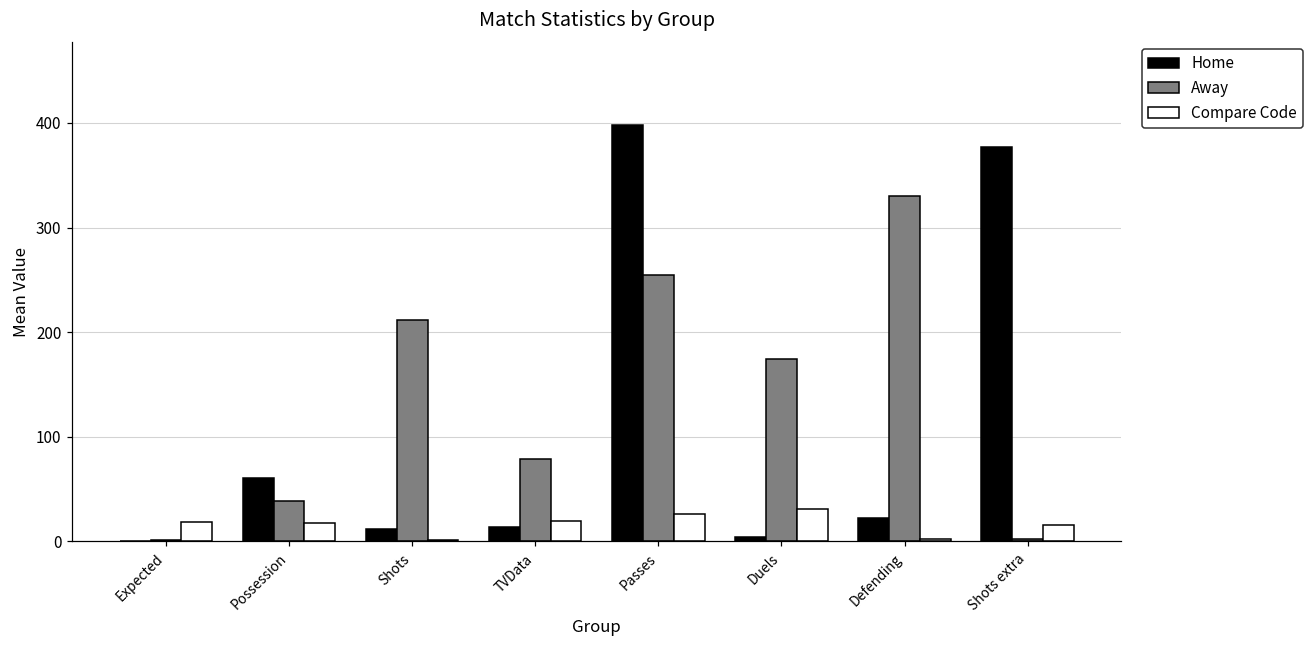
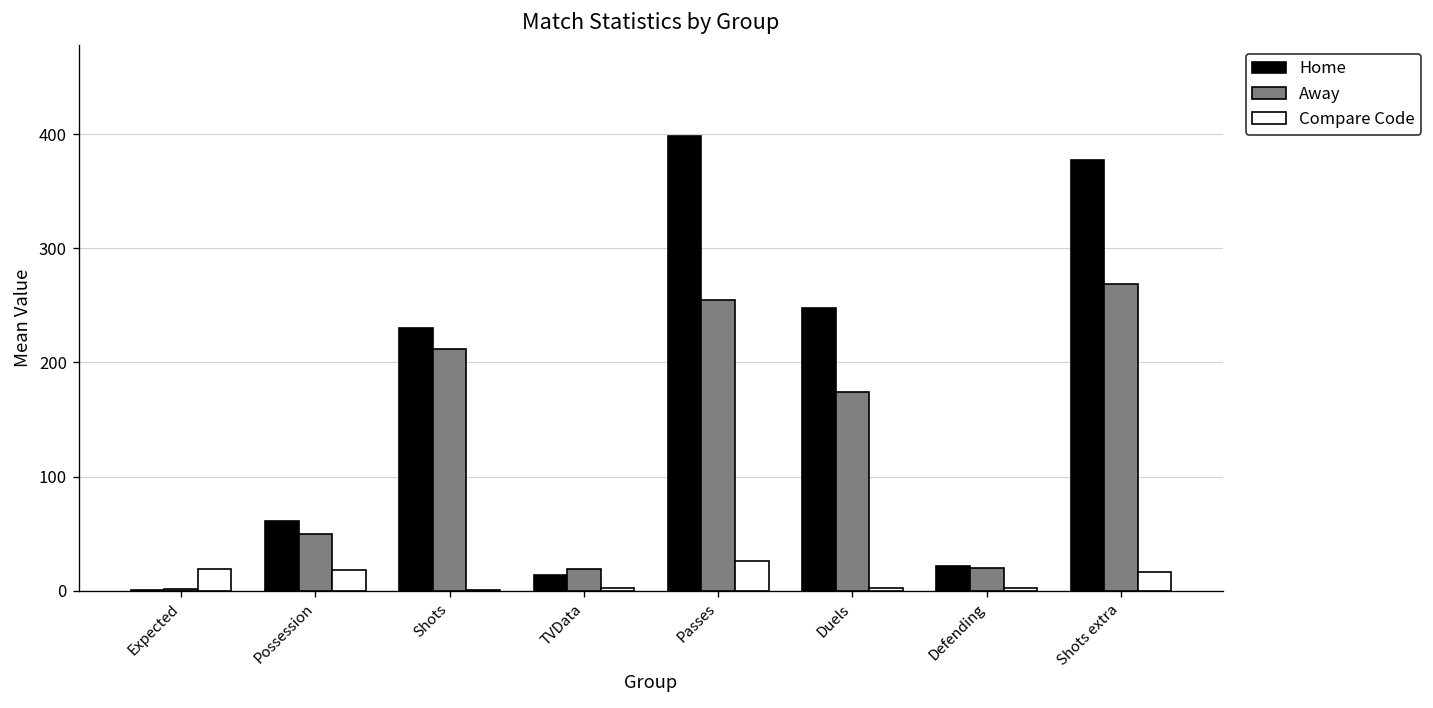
Away, Possession: 40 -> 50
Home, Shots: 10 -> 230
Away, TVData: 80 -> 20
Compare Code, TVData: 20 -> 0
Home, Duels: 0 -> 250
Compare Code, Duels: 30 -> 0
Away, Defending: 330 -> 20
Away, Shots extra: 0 -> 270
